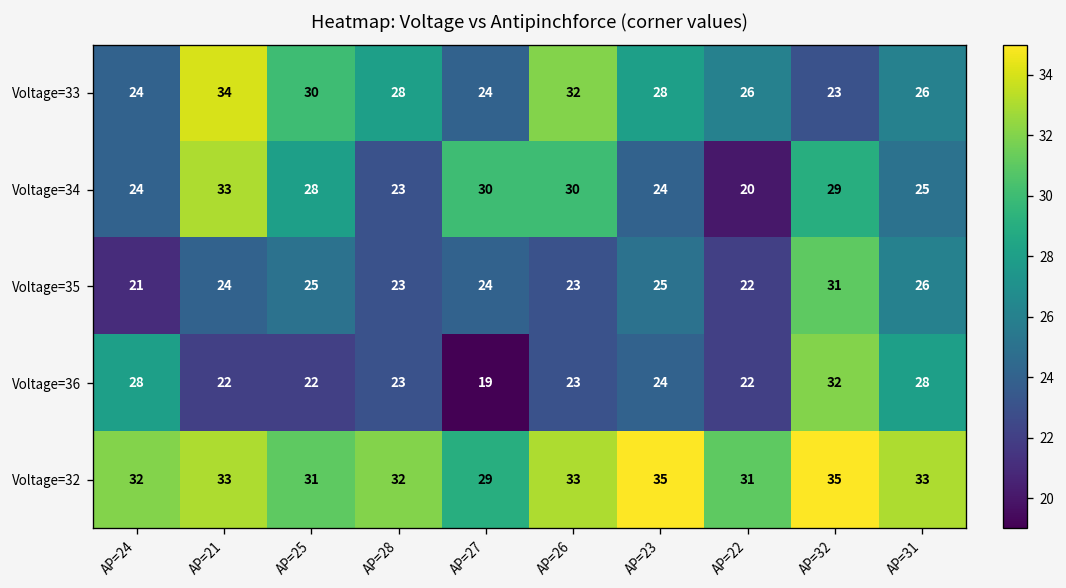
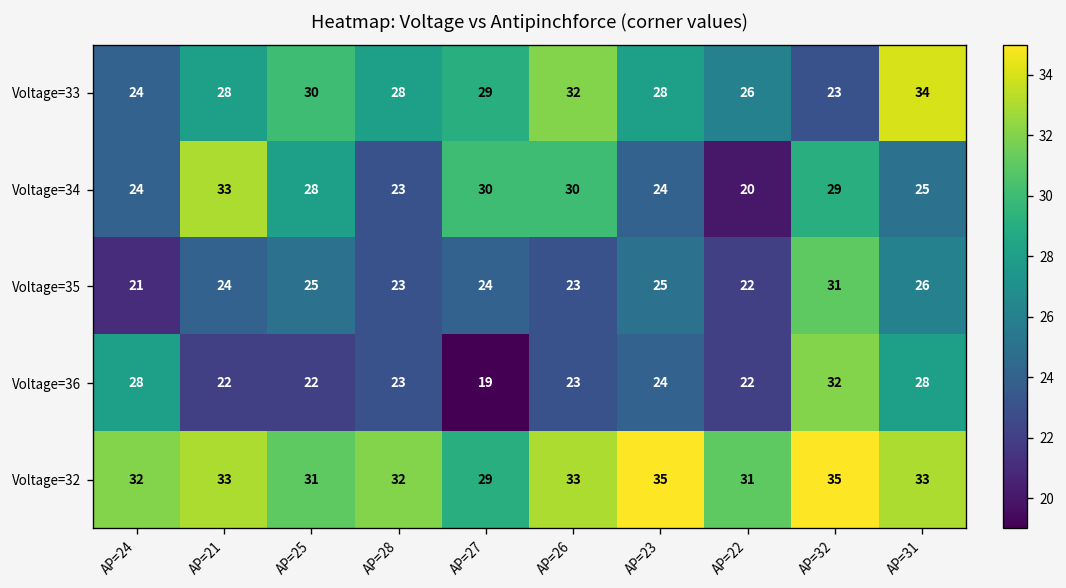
Voltage=33, AP=21: 34 -> 28
Voltage=33, AP=27: 24 -> 29
Voltage=33, AP=31: 26 -> 34
